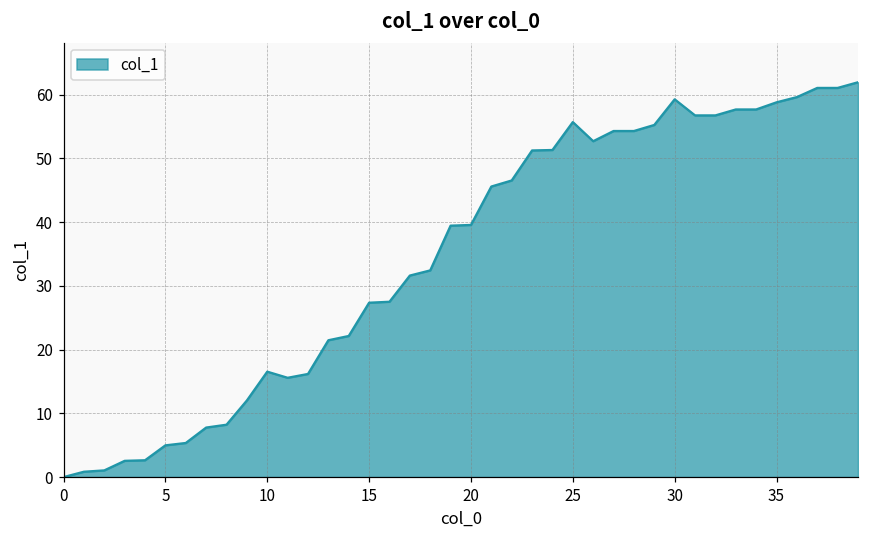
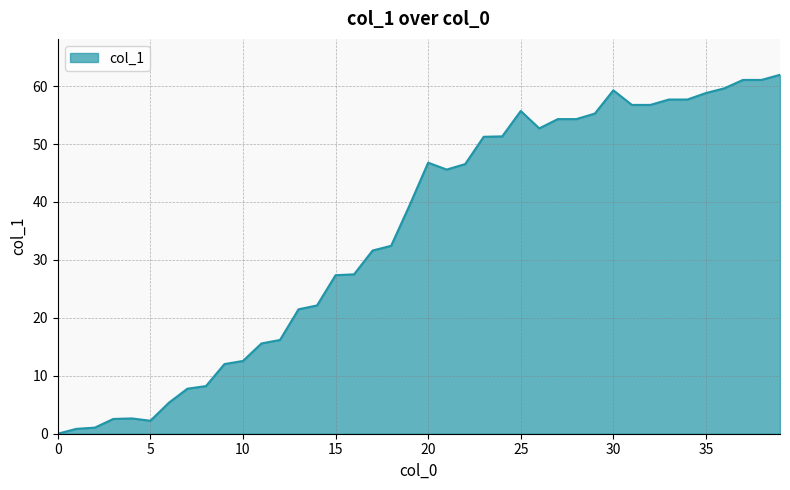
5: 5 -> 2
10: 17 -> 13
20: 40 -> 47
